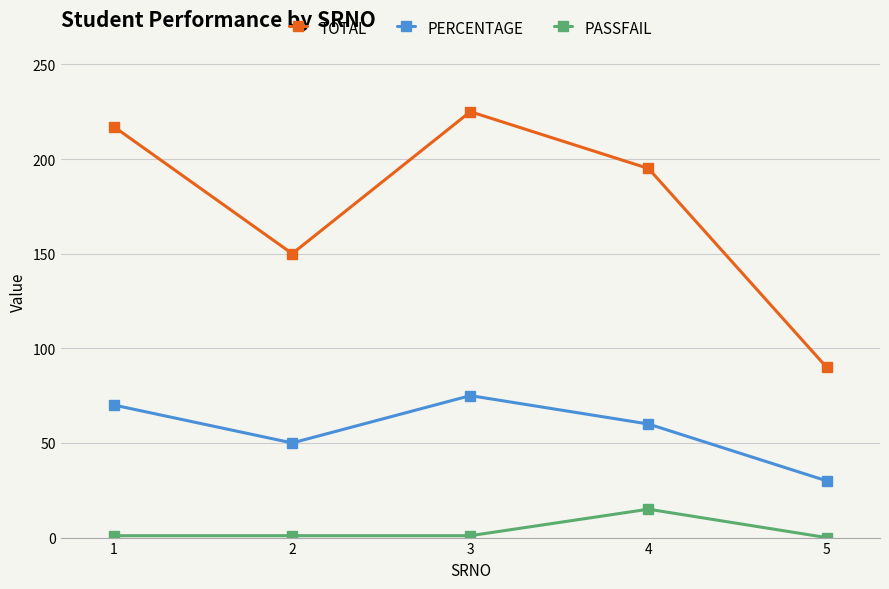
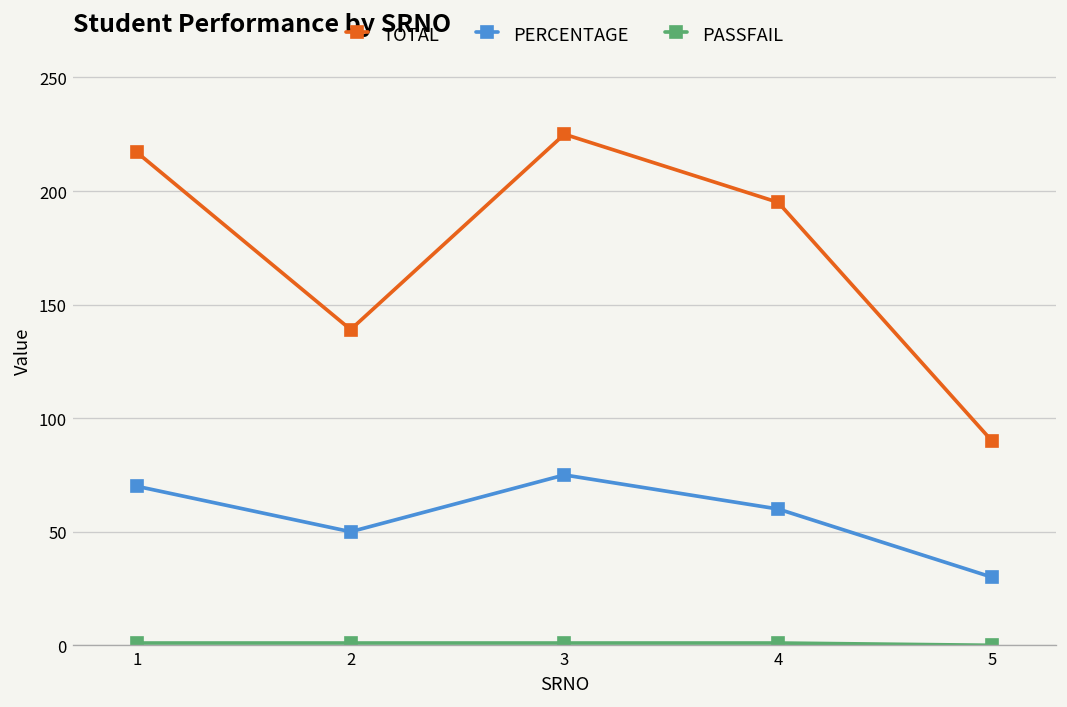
TOTAL, 2: 150 -> 139
PASSFAIL, 4: 15 -> 1
